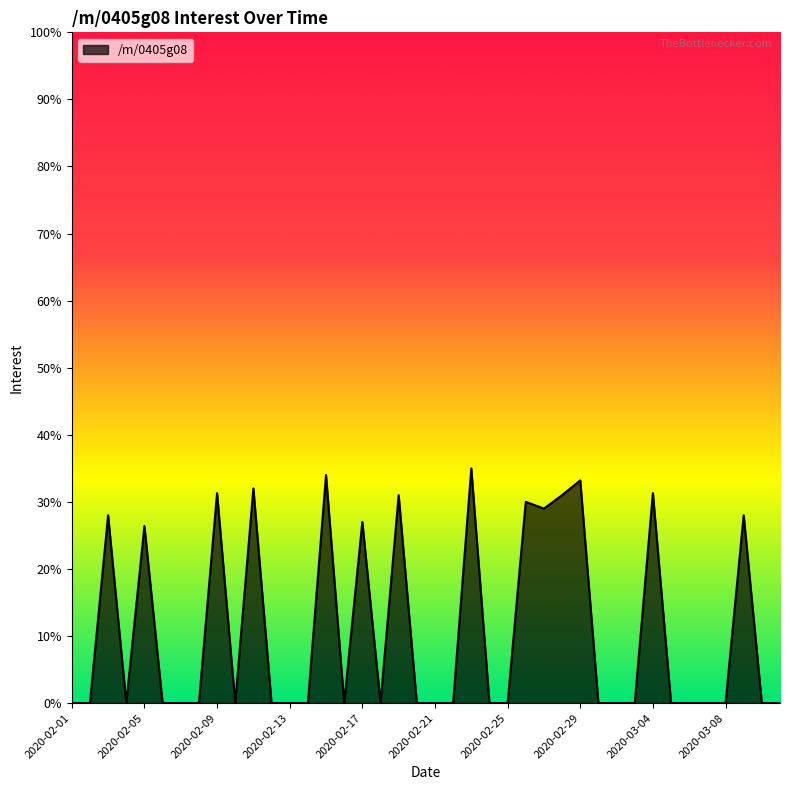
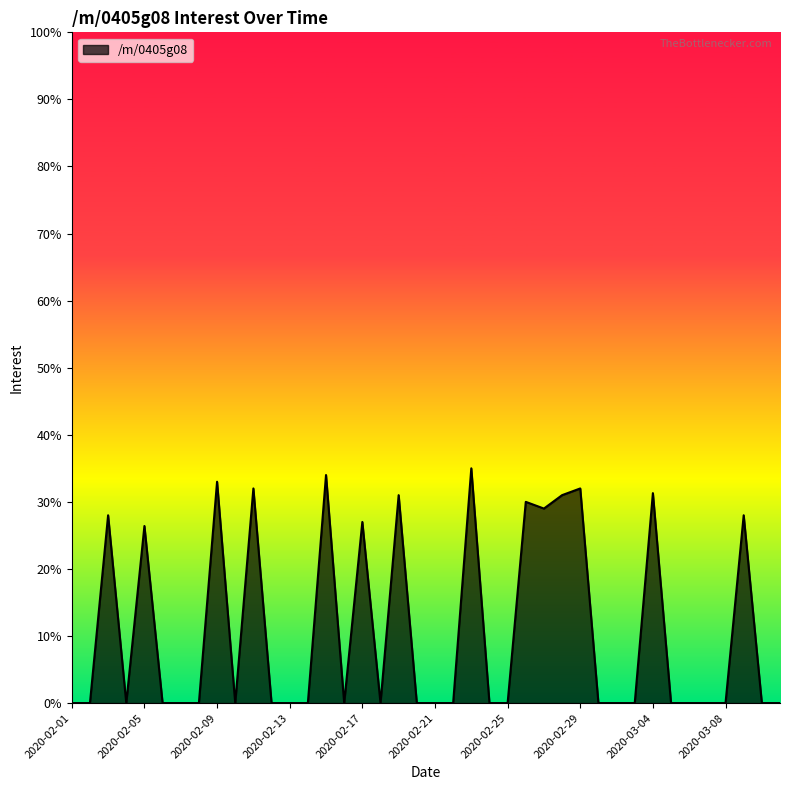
2020-02-09: 31% -> 33%
2020-02-29: 33% -> 32%
